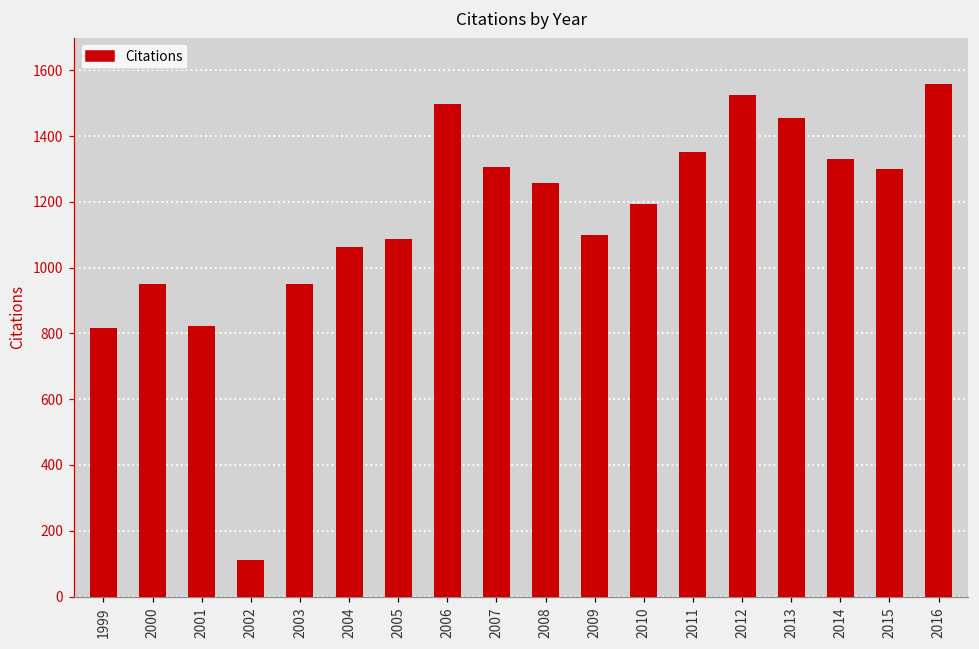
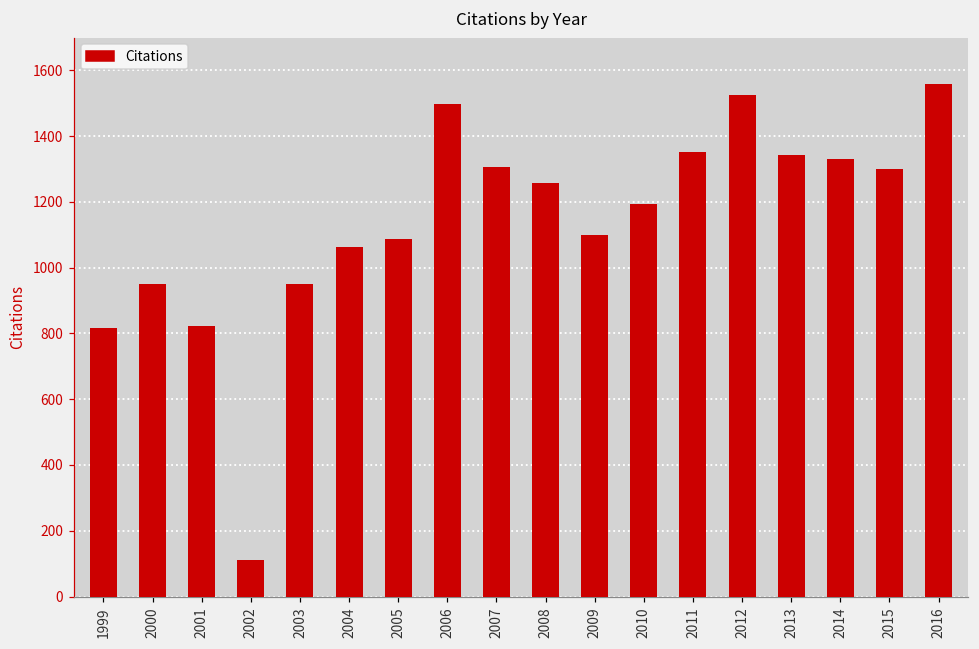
2013: 1460 -> 1340
